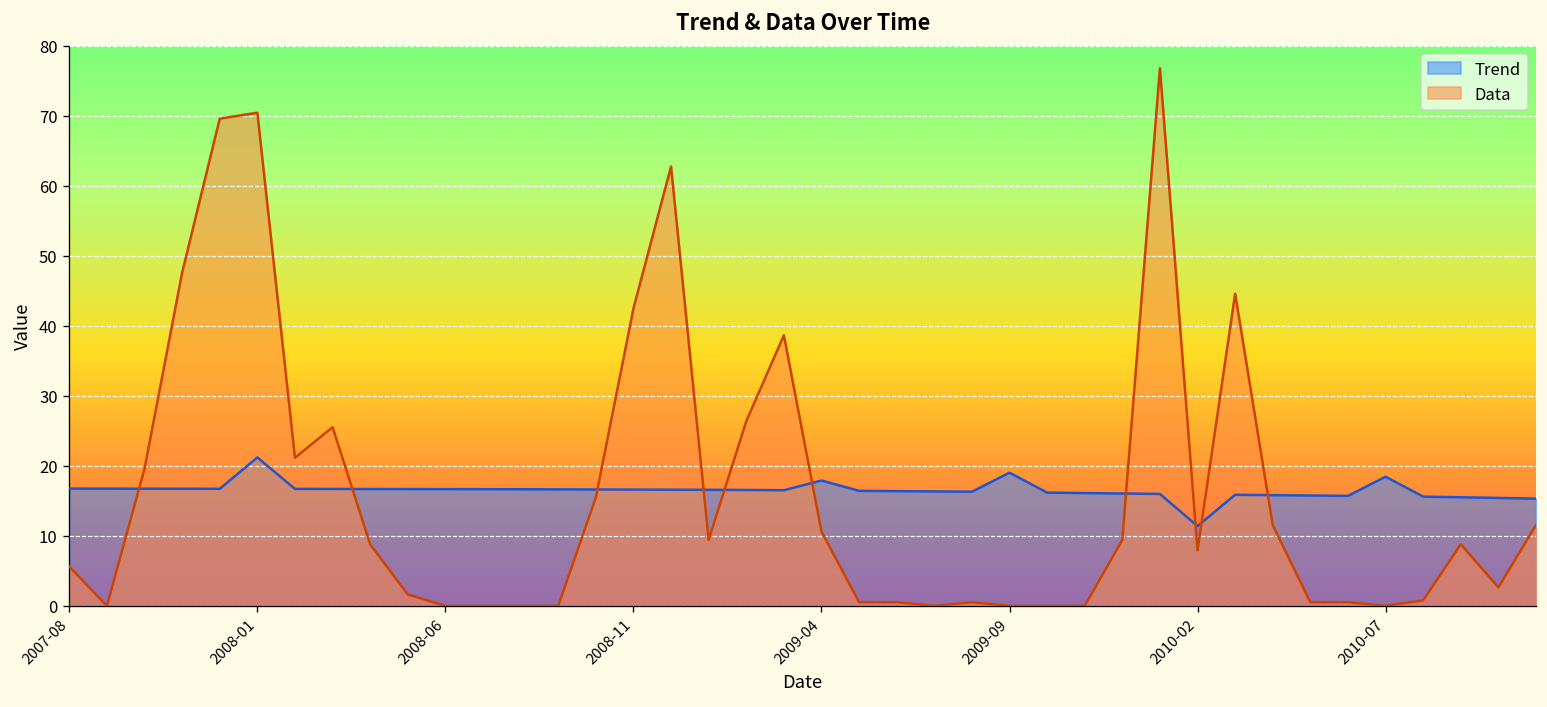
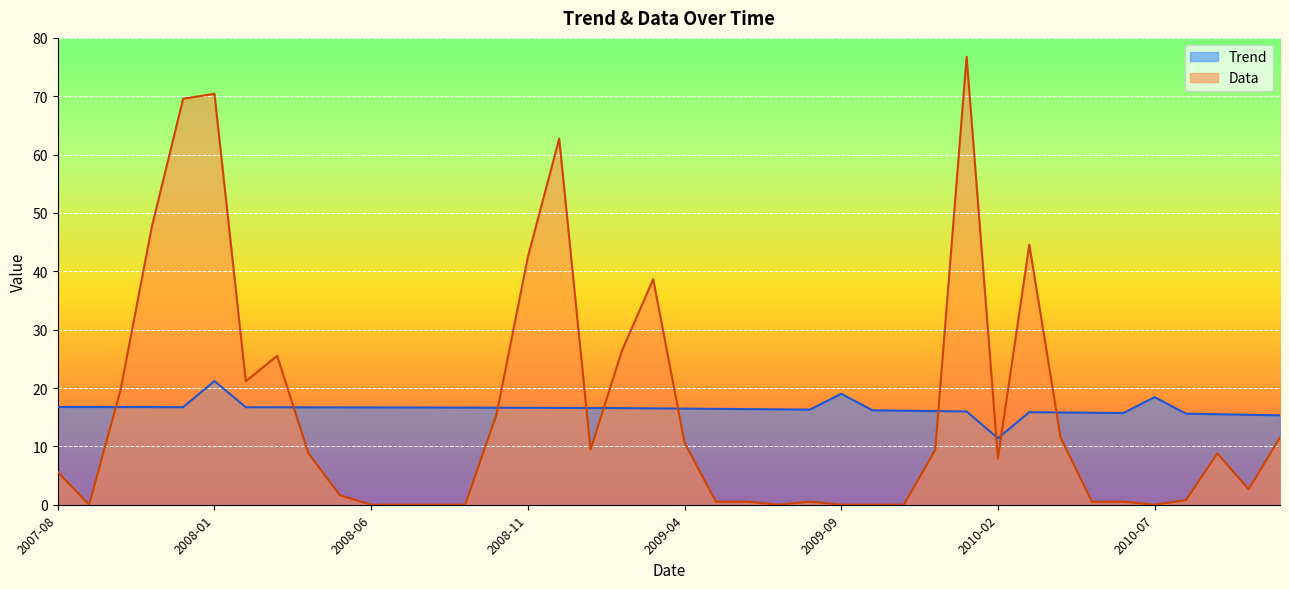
Trend, 2009-04: 18 -> 16
